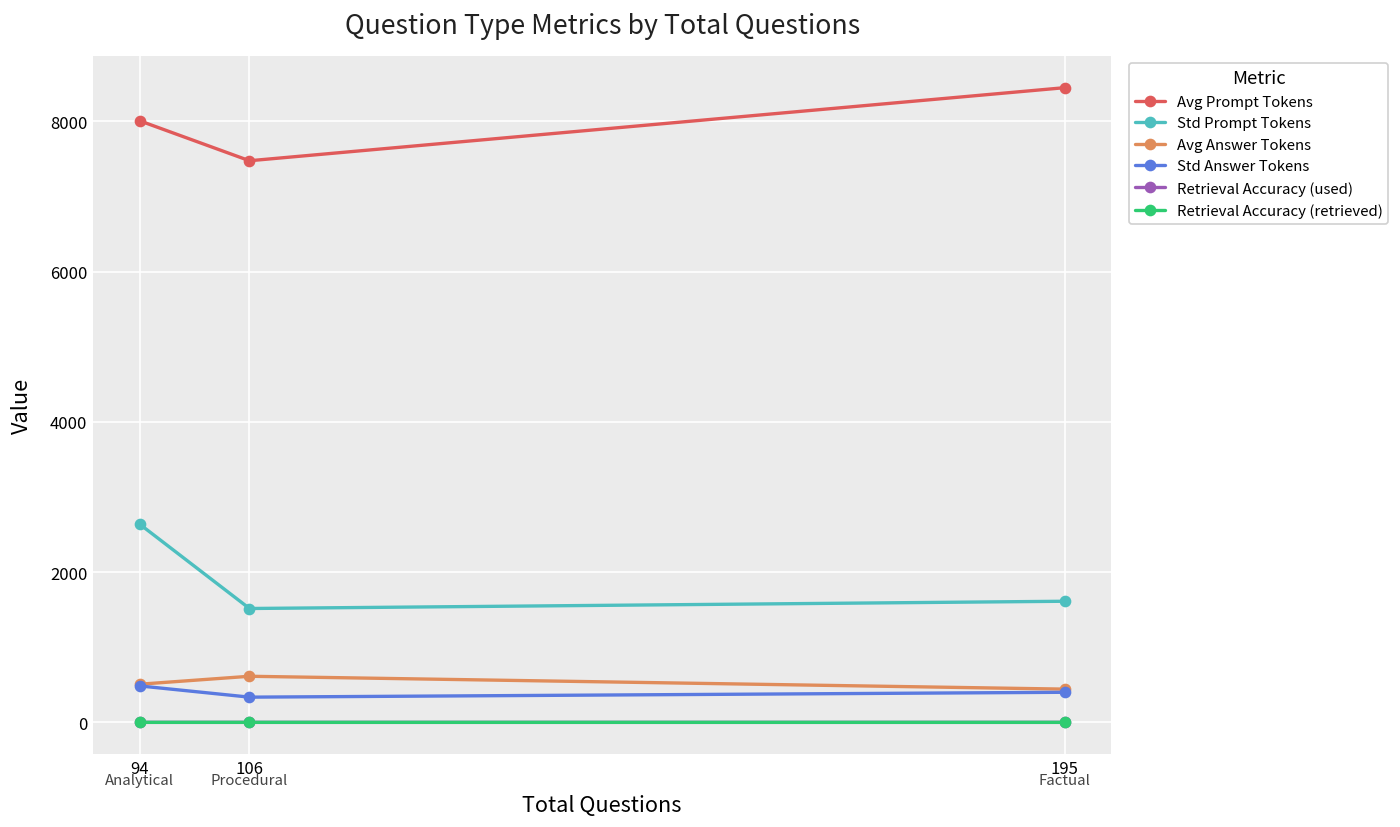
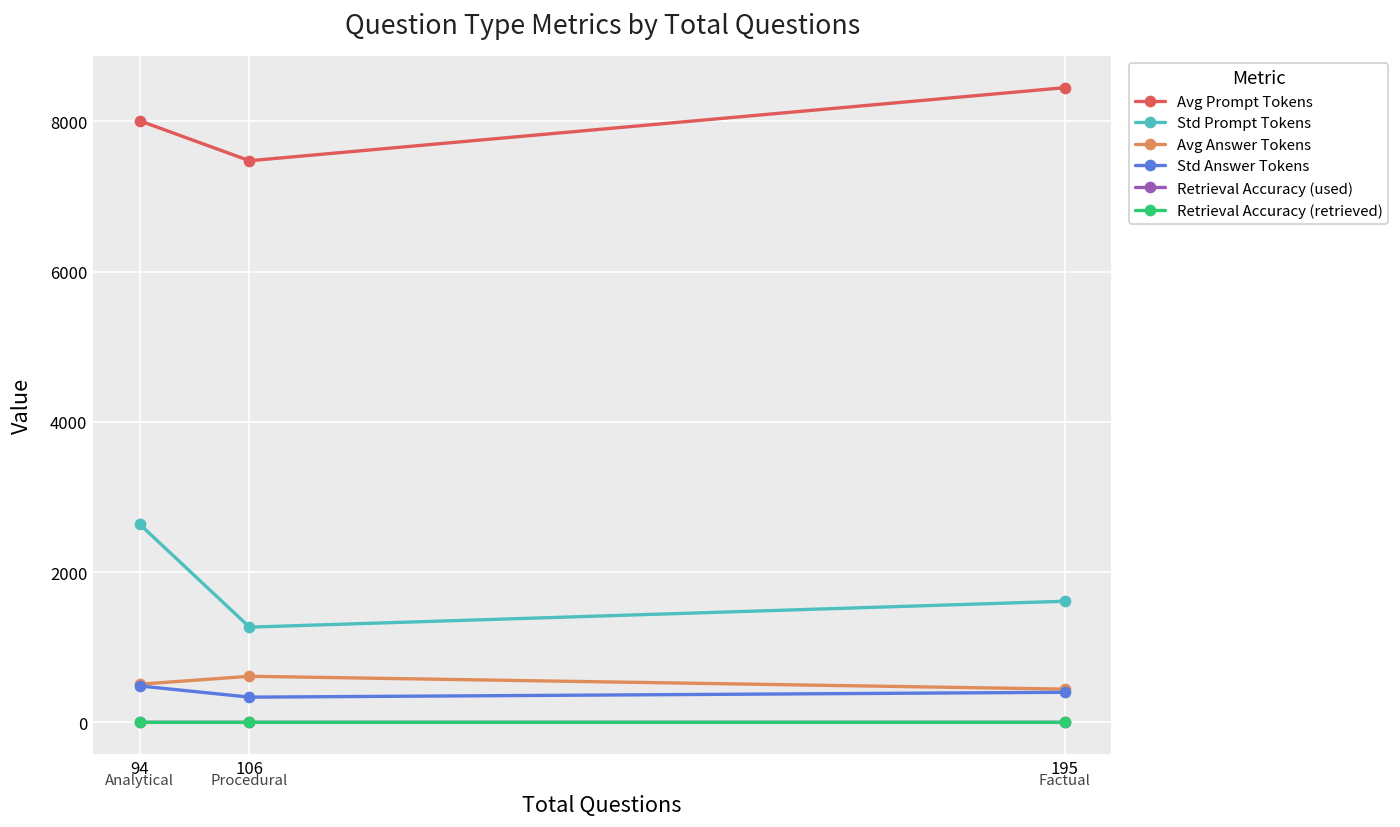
Std Prompt Tokens, 106: 1500 -> 1300
